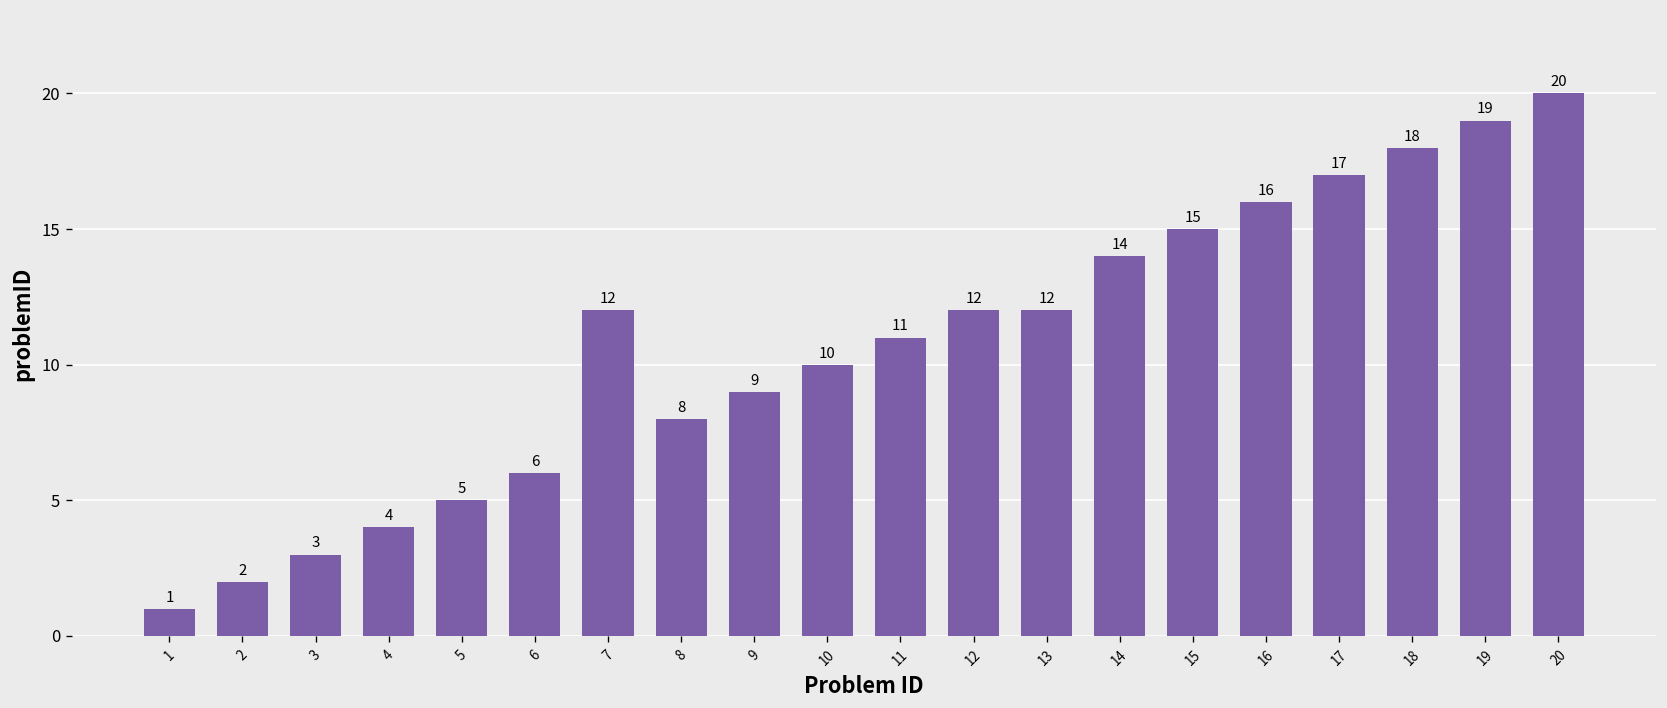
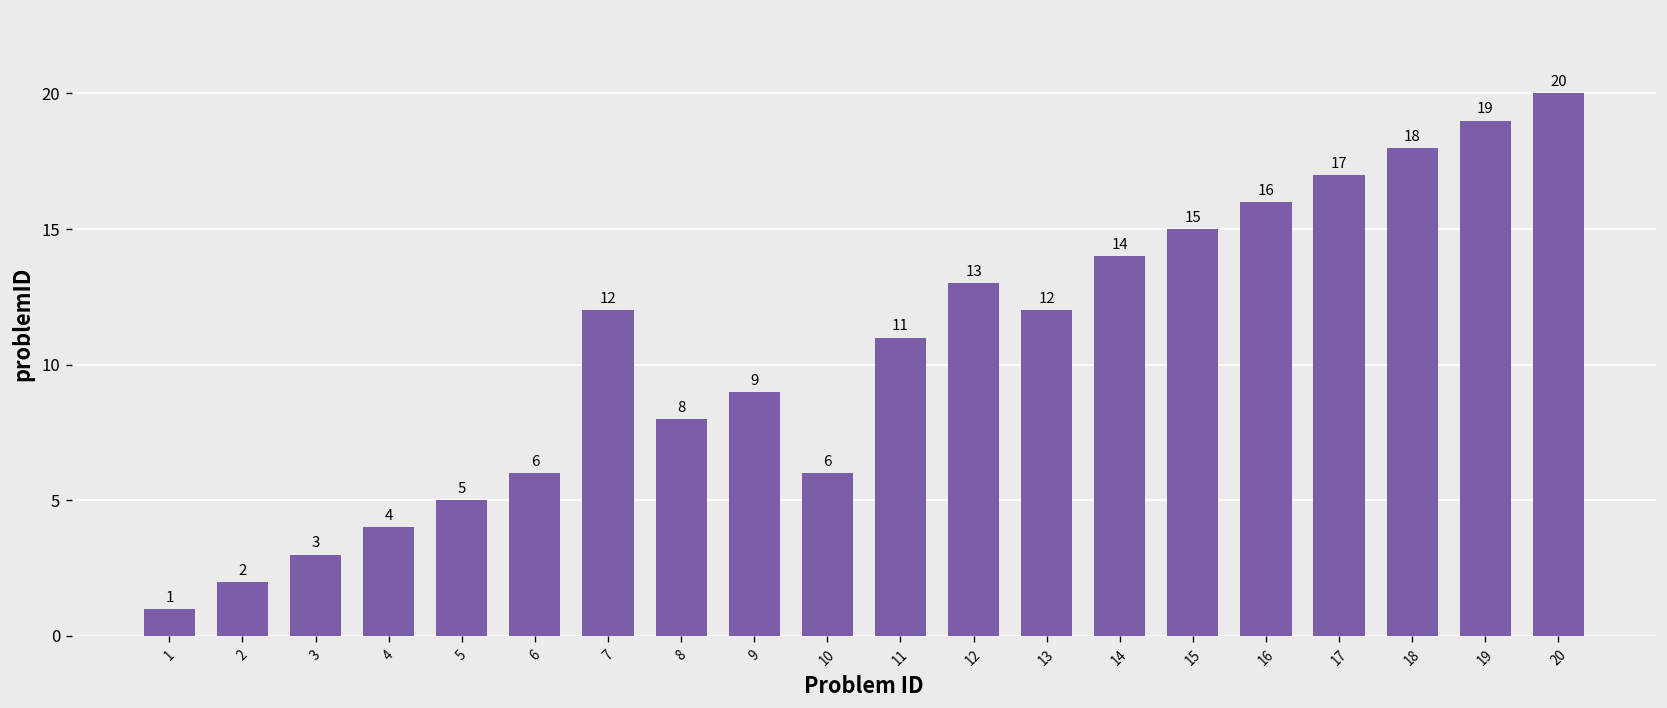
10: 10 -> 6
12: 12 -> 13
